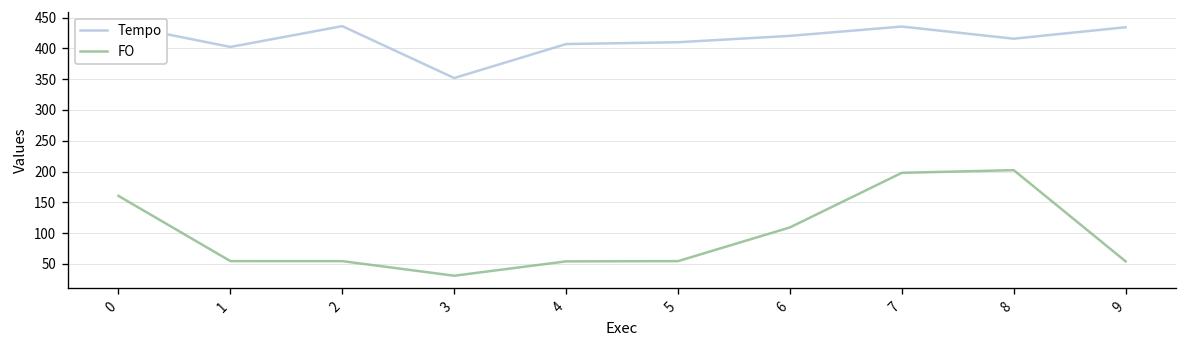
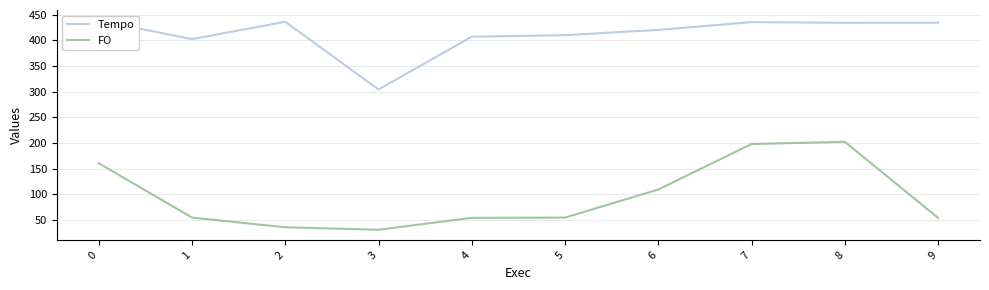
FO, 2: 50 -> 40
Tempo, 3: 350 -> 300
Tempo, 8: 420 -> 430
